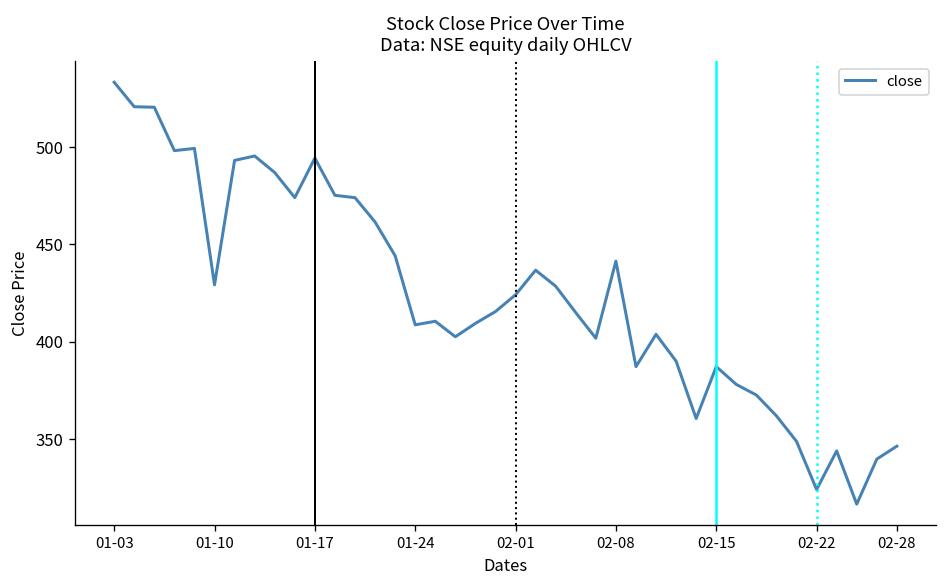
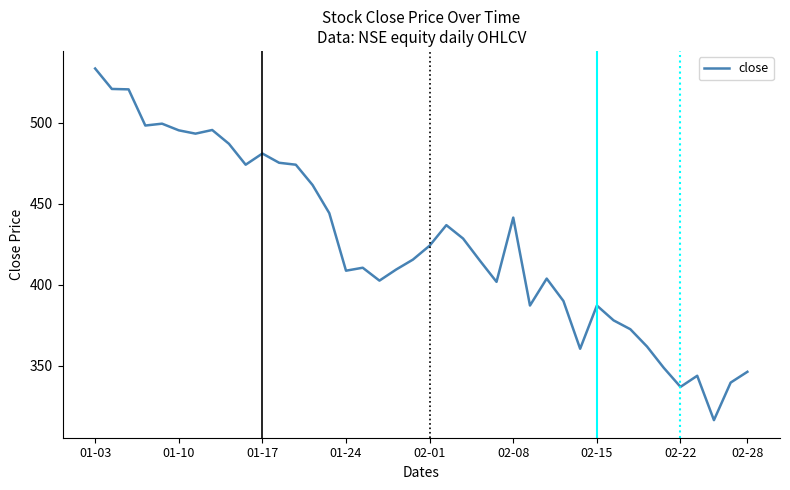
01-10: 429 -> 495
01-17: 494 -> 481
02-22: 324 -> 337
